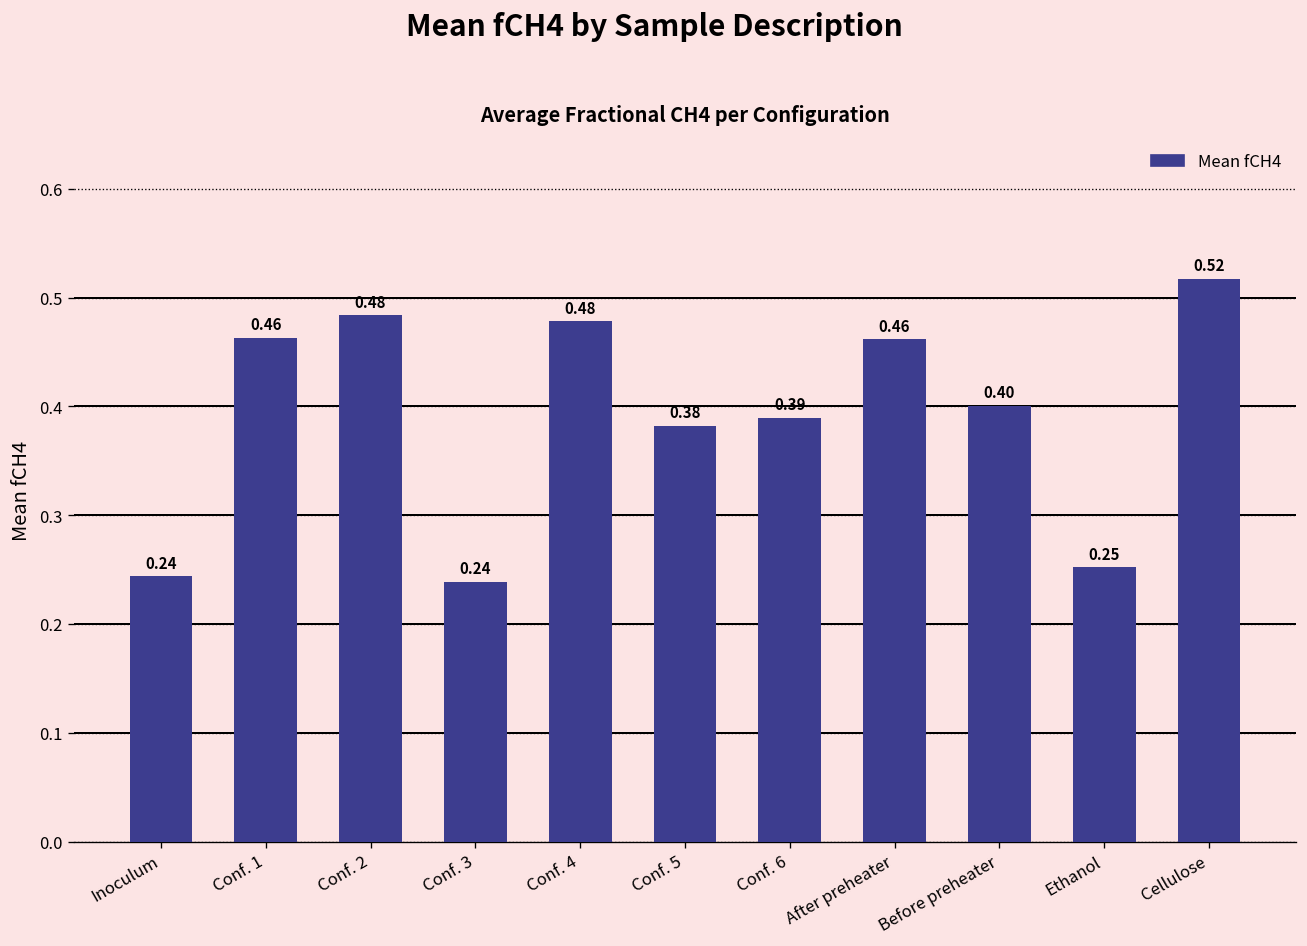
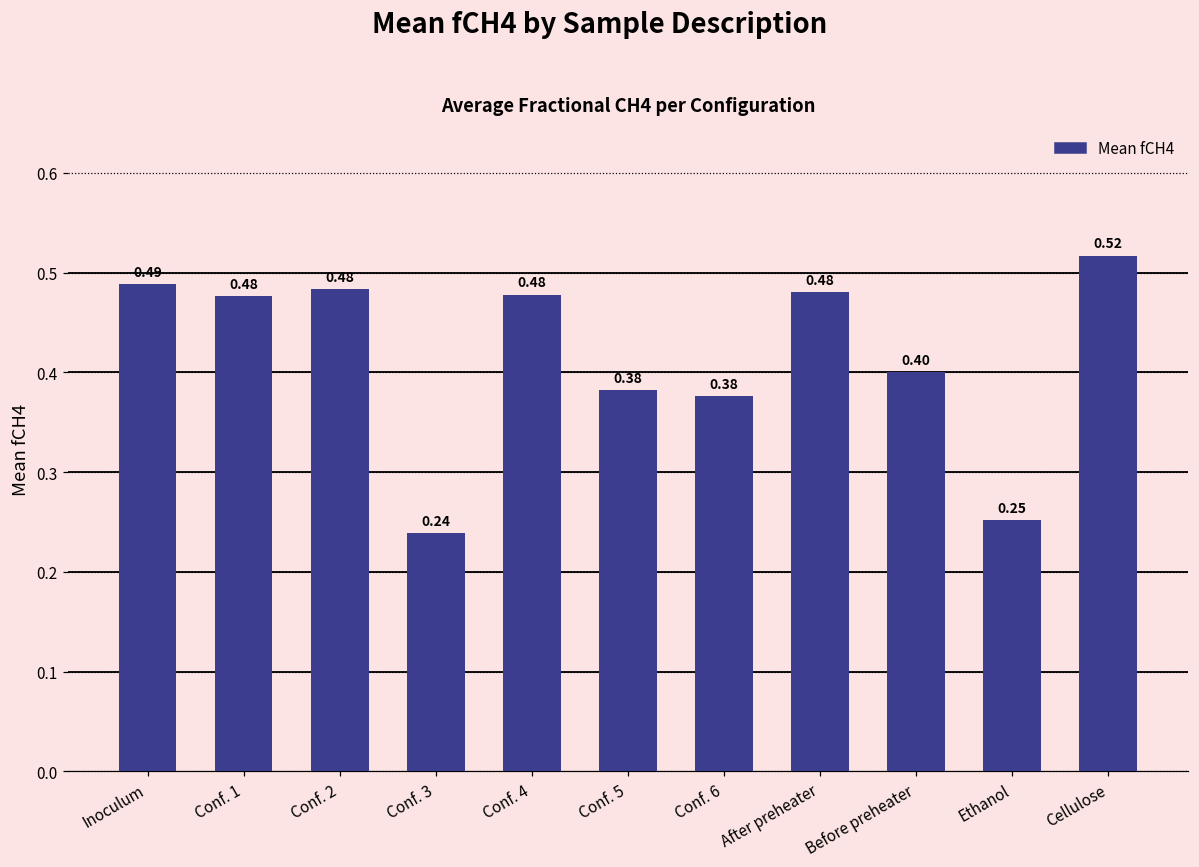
Inoculum: 0.24 -> 0.49
Conf. 1: 0.46 -> 0.48
Conf. 6: 0.39 -> 0.38
After preheater: 0.46 -> 0.48
